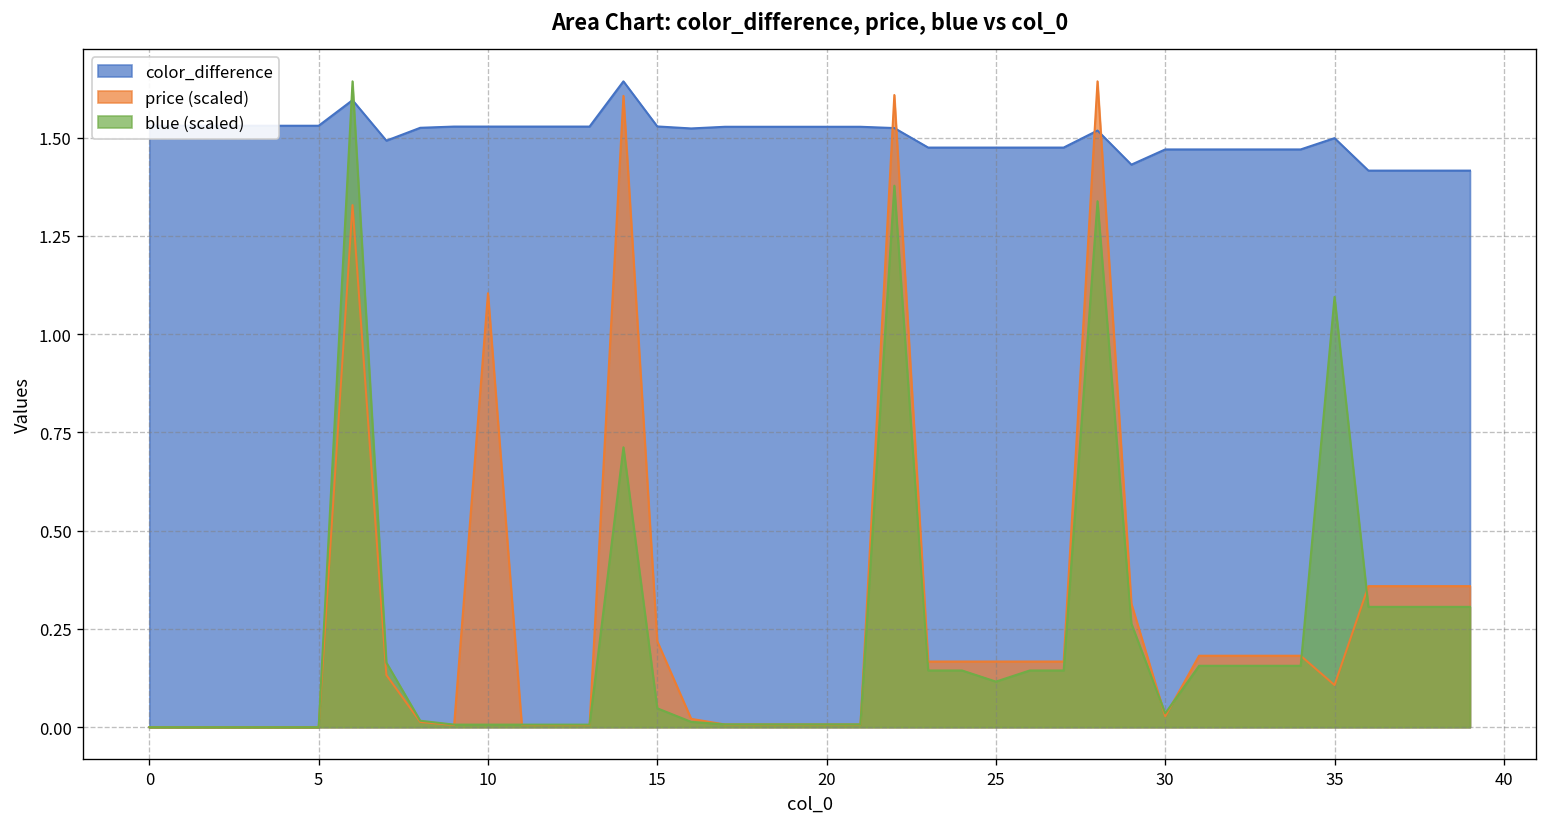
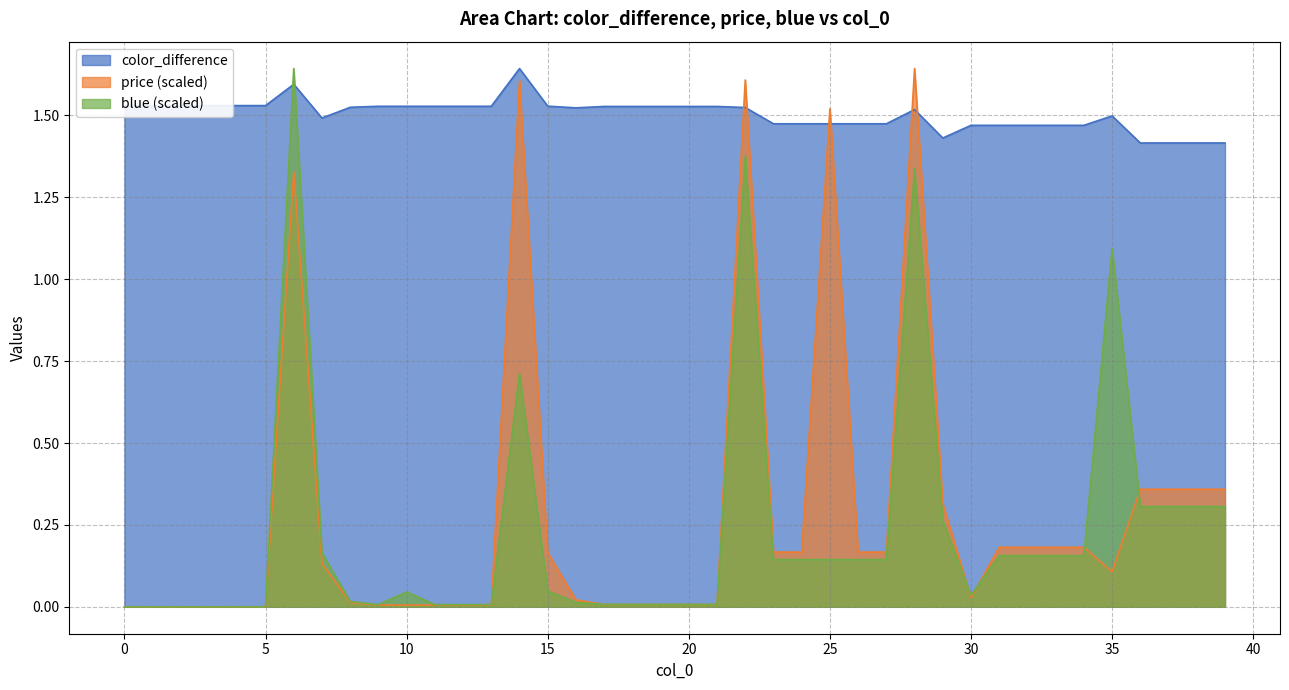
price (scaled), 10: 1.10 -> 0.01
blue (scaled), 10: 0.01 -> 0.05
price (scaled), 15: 0.22 -> 0.17
price (scaled), 25: 0.17 -> 1.52
blue (scaled), 25: 0.12 -> 0.14
